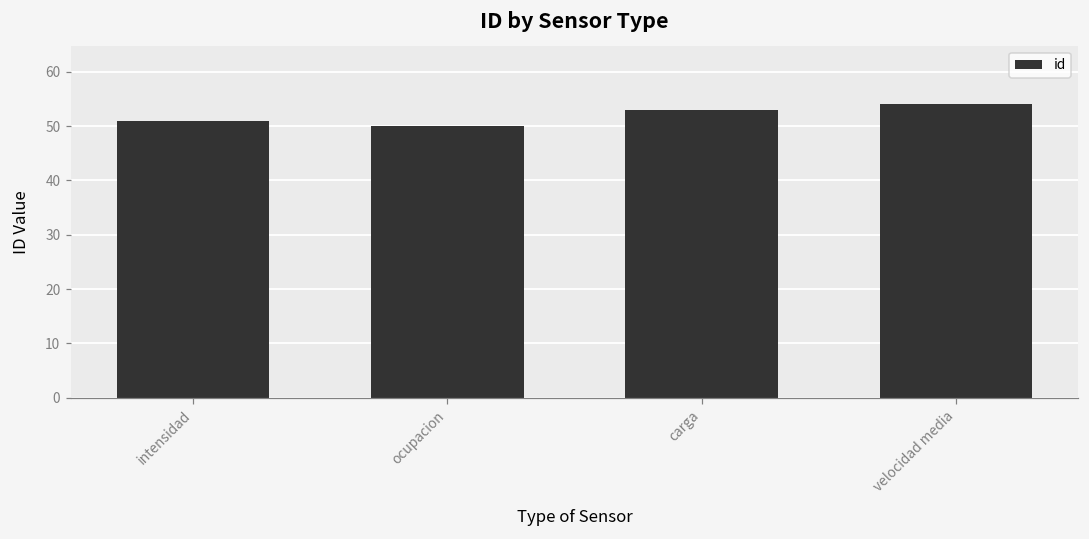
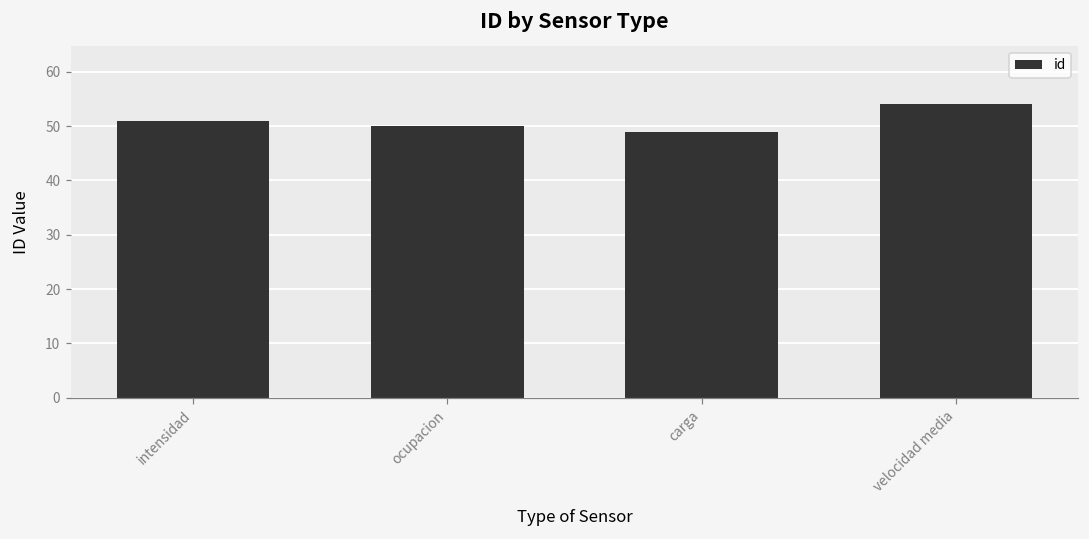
carga: 53 -> 49
